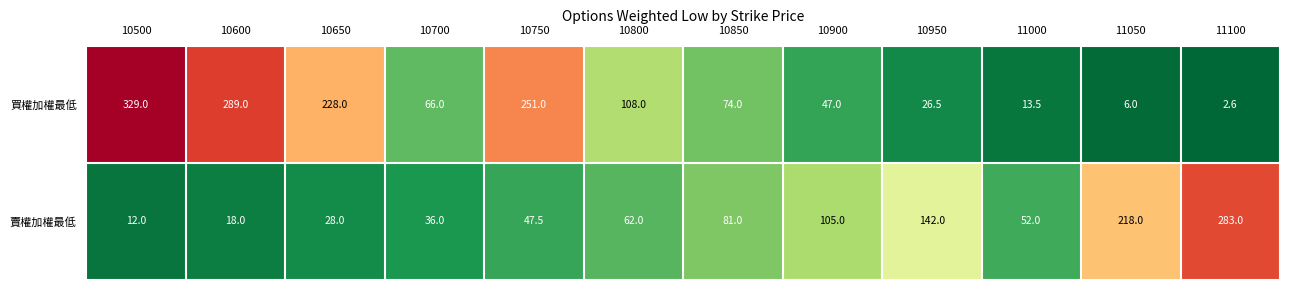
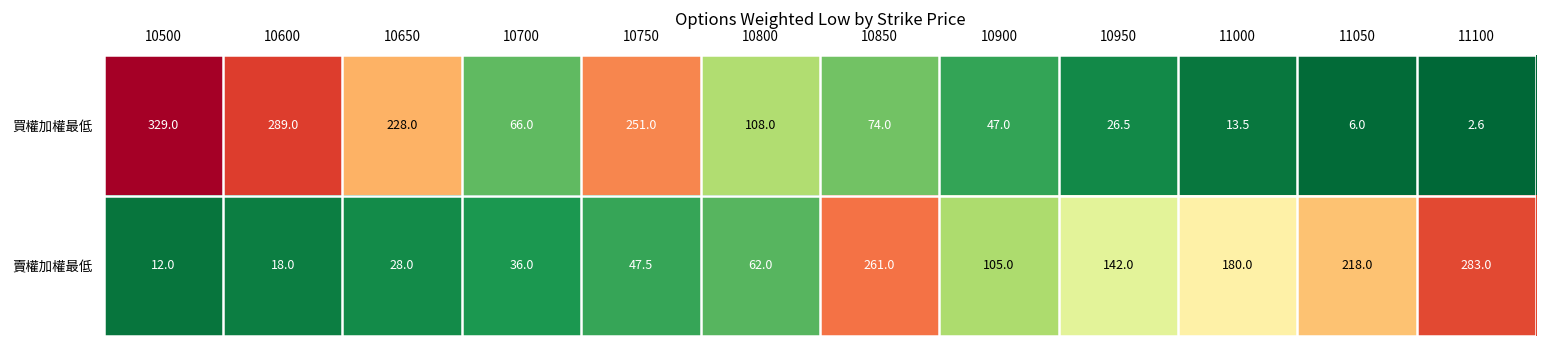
賣權加權最低, 10850: 81.0 -> 261.0
賣權加權最低, 11000: 52.0 -> 180.0
